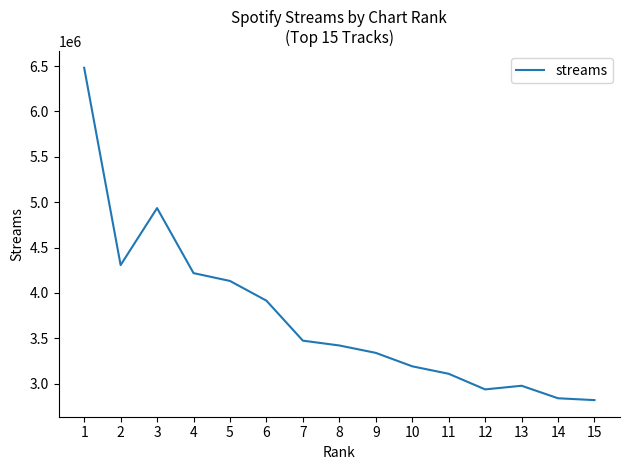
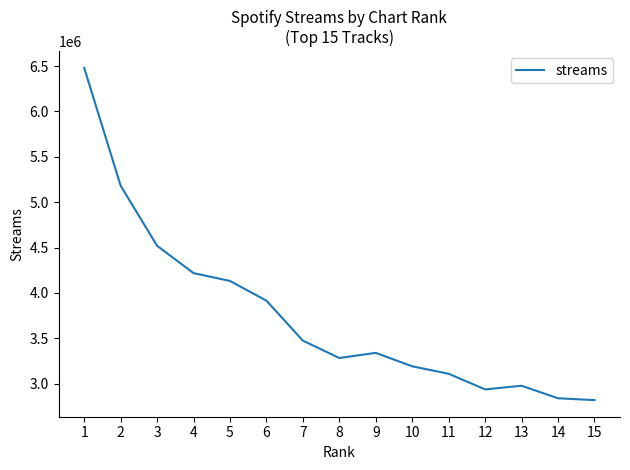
2: 4300000 -> 5200000
3: 4900000 -> 4500000
8: 3400000 -> 3300000
